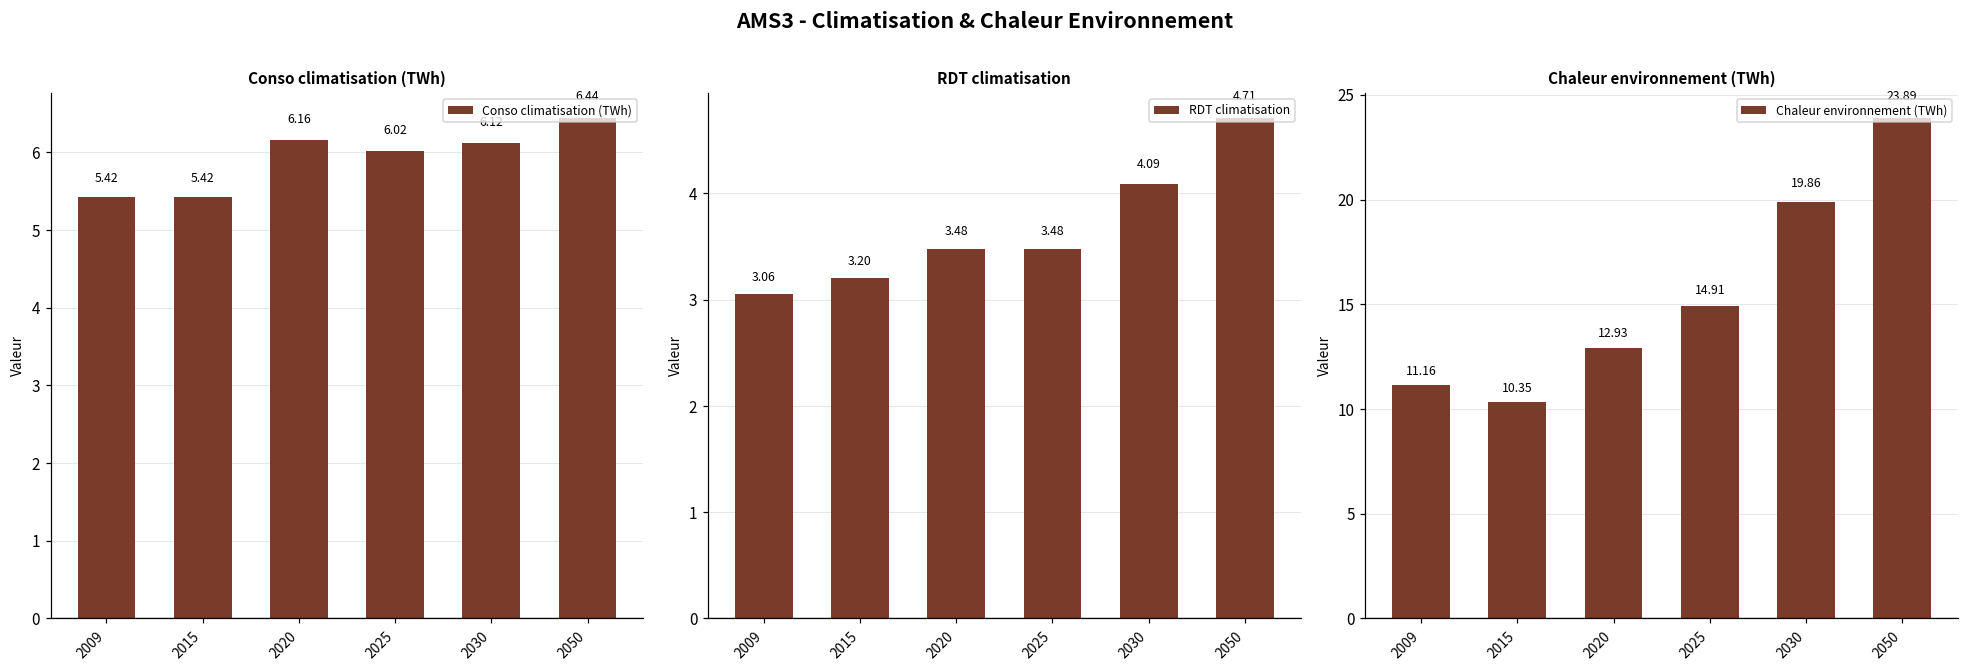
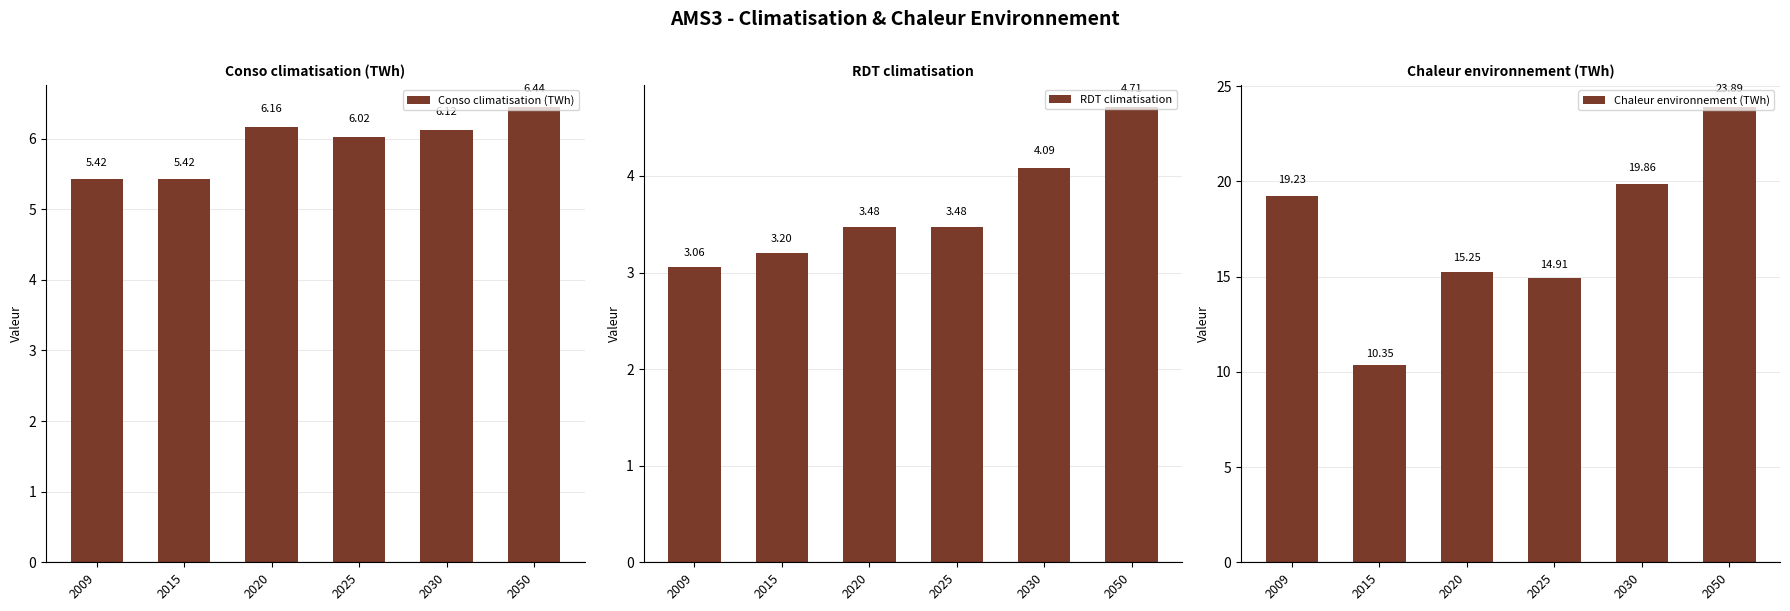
Chaleur environnement (TWh), 2009: 11.16 -> 19.23
Chaleur environnement (TWh), 2020: 12.93 -> 15.25
